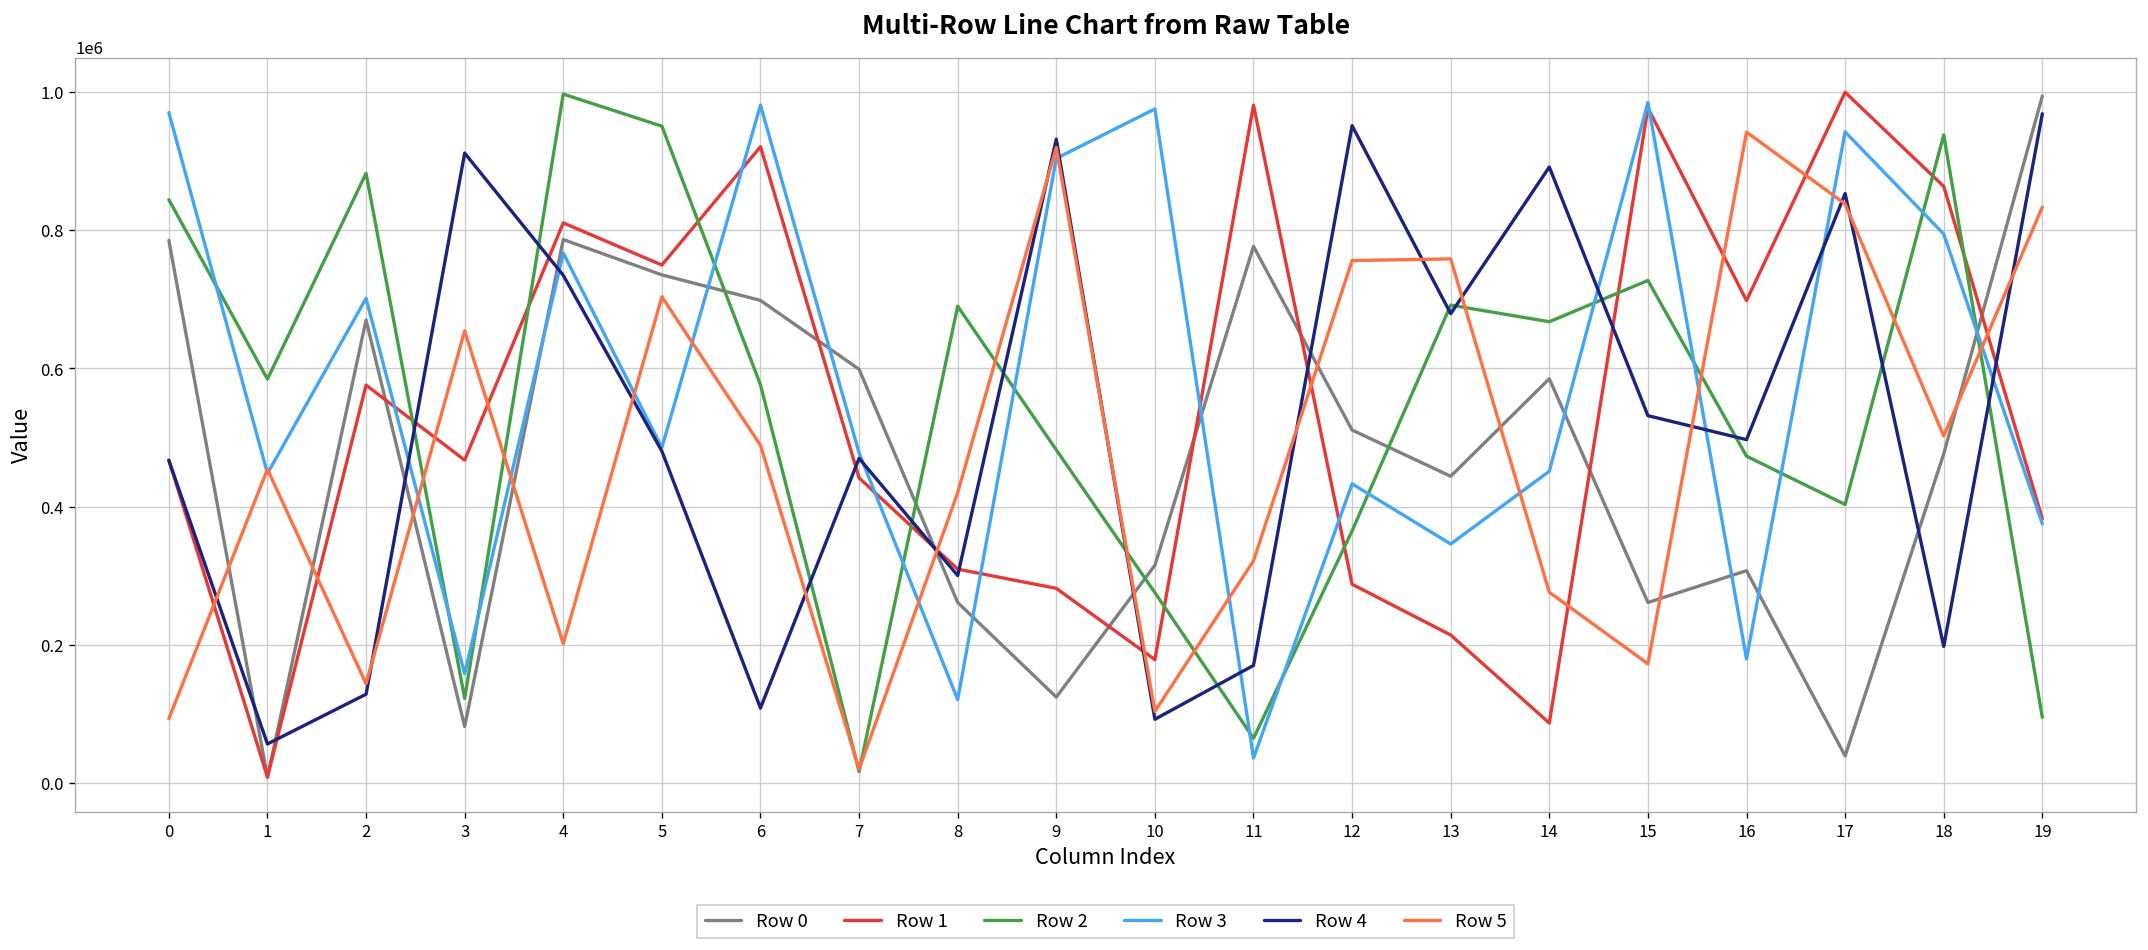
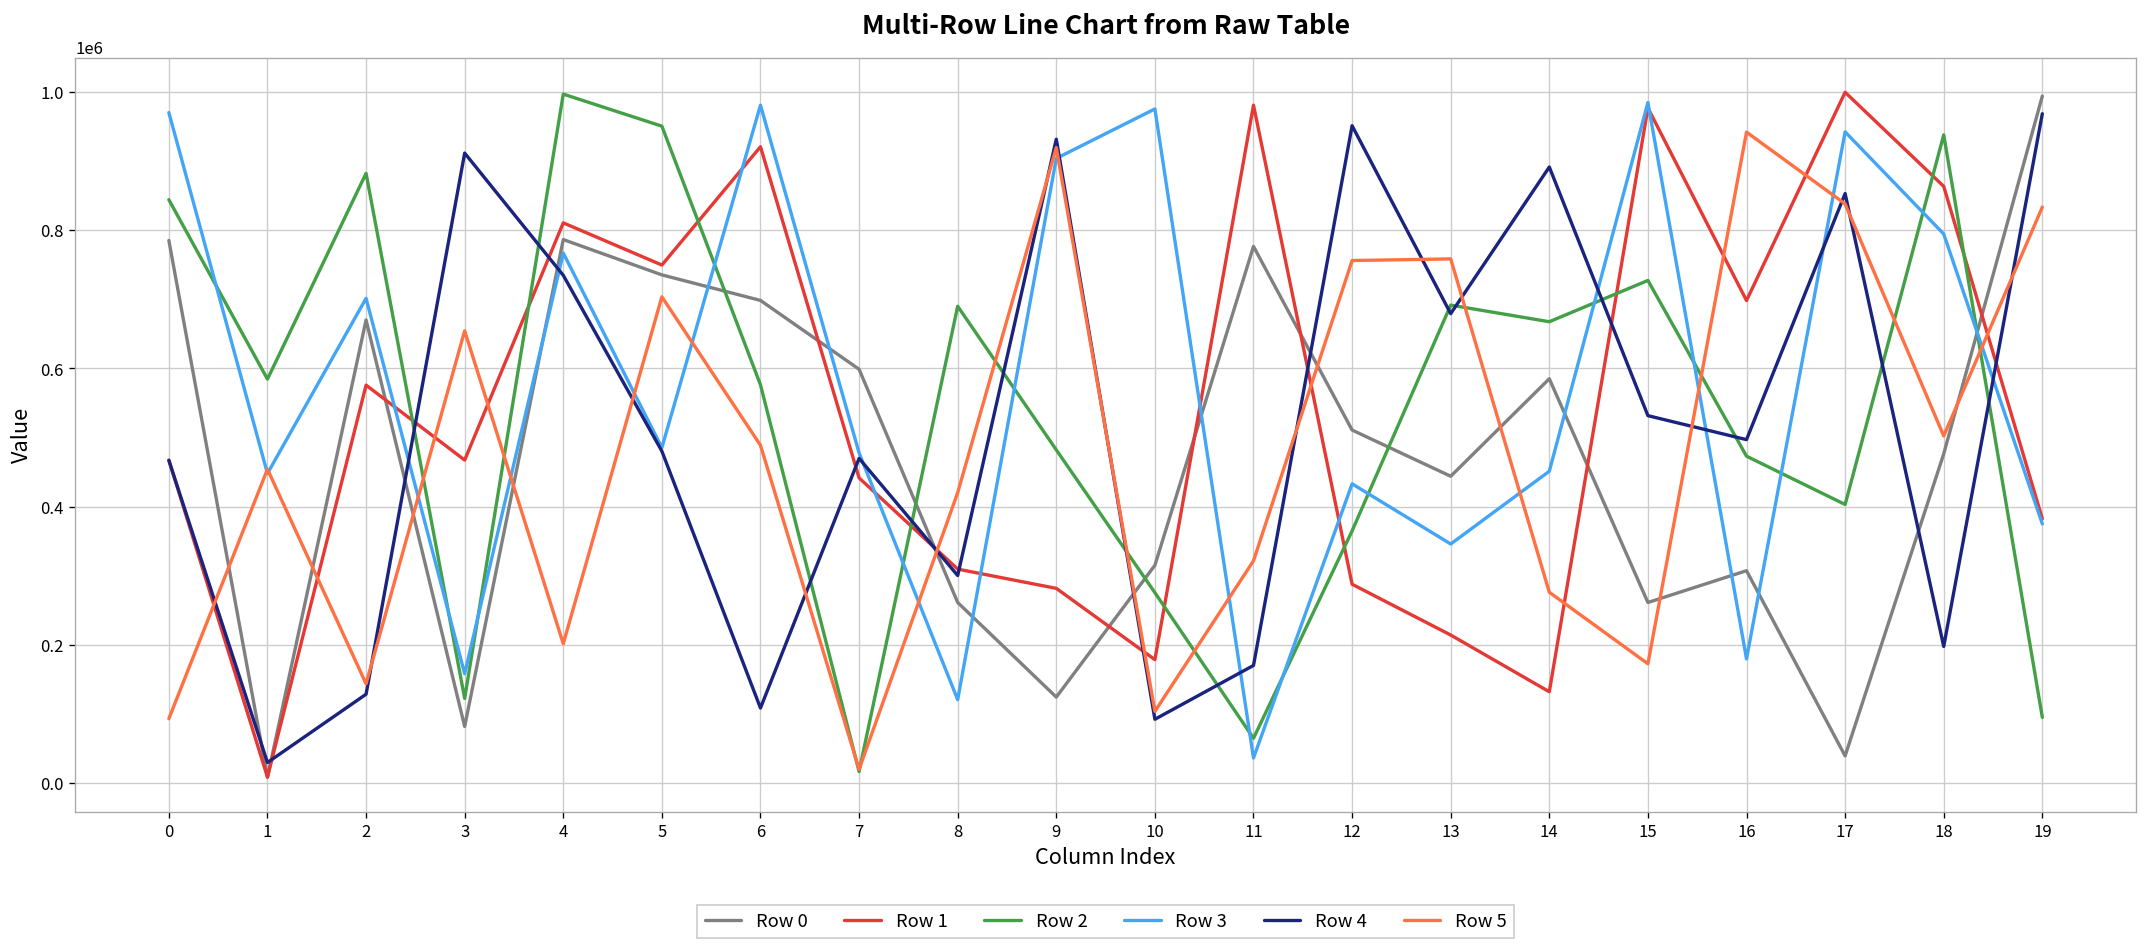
Row 4, 1: 60000 -> 30000
Row 1, 14: 90000 -> 130000
